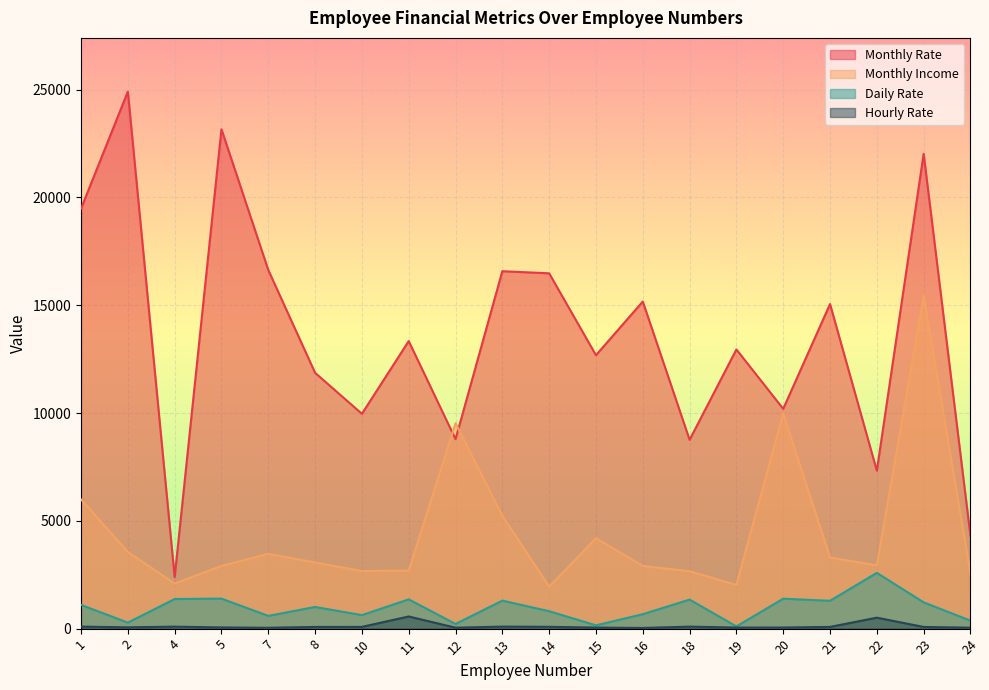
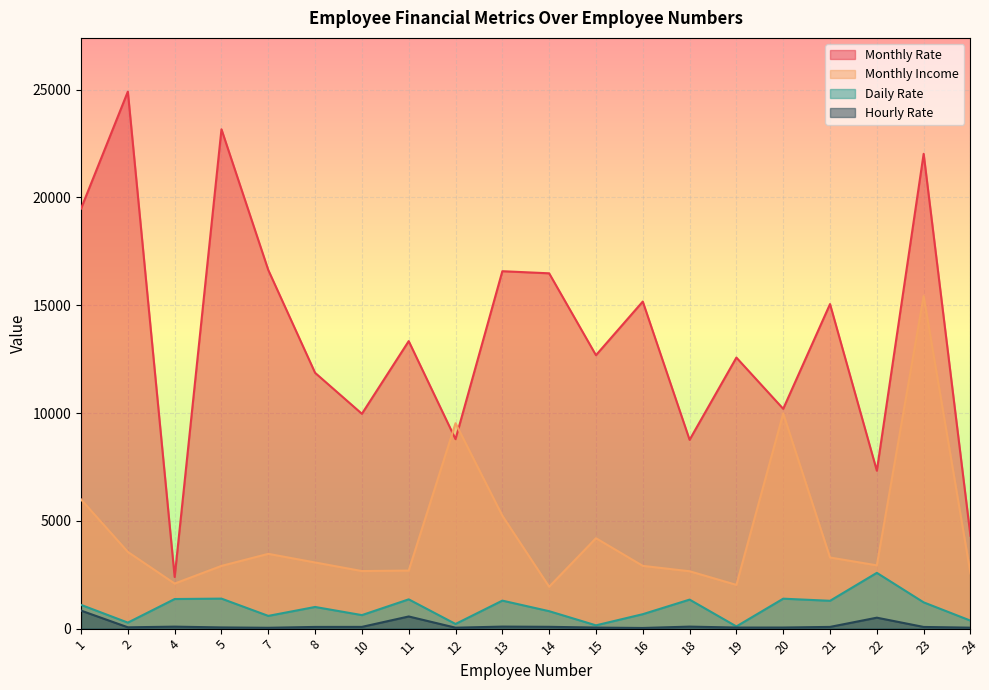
Hourly Rate, 1: 100 -> 800
Monthly Rate, 19: 12900 -> 12600
